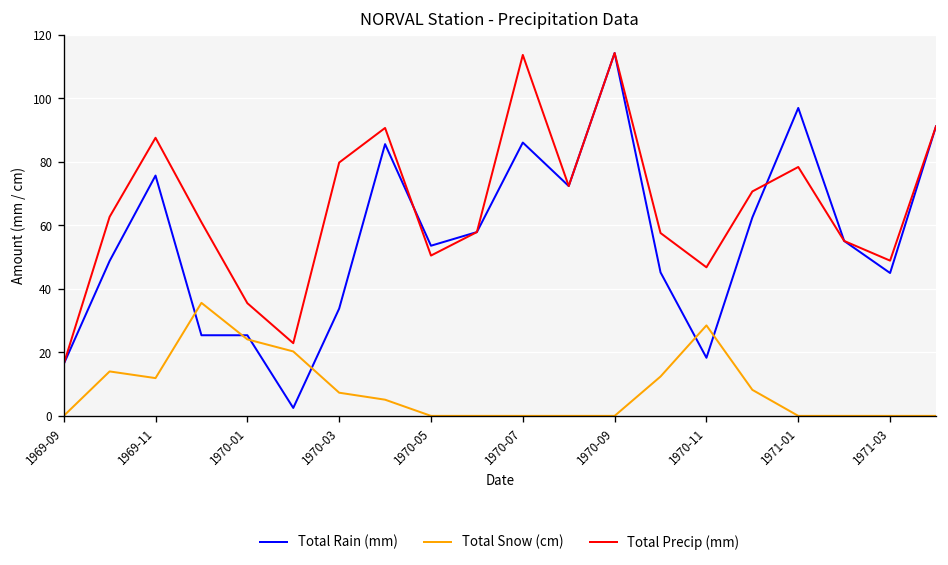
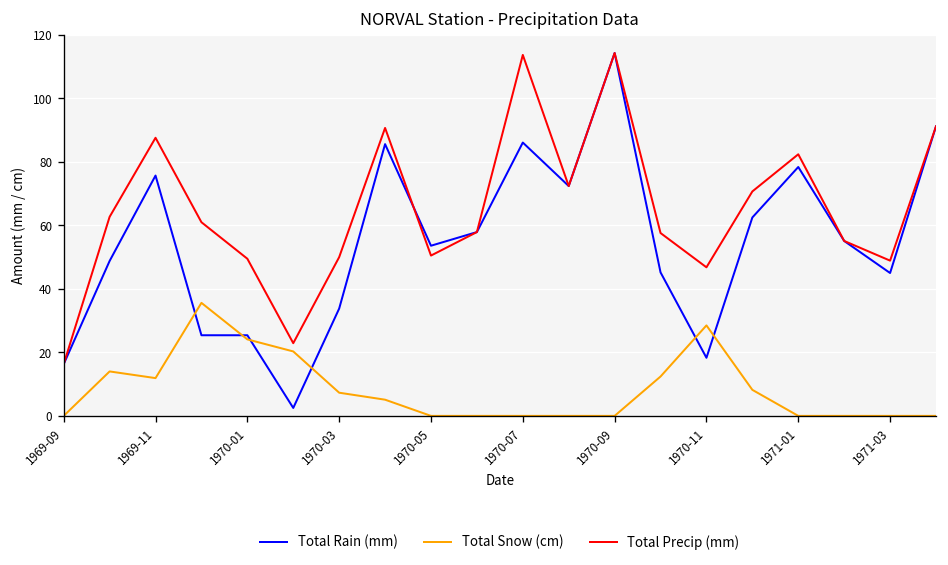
Total Precip (mm), 1970-01: 36 -> 50
Total Precip (mm), 1970-03: 80 -> 50
Total Rain (mm), 1971-01: 97 -> 78
Total Precip (mm), 1971-01: 78 -> 82
